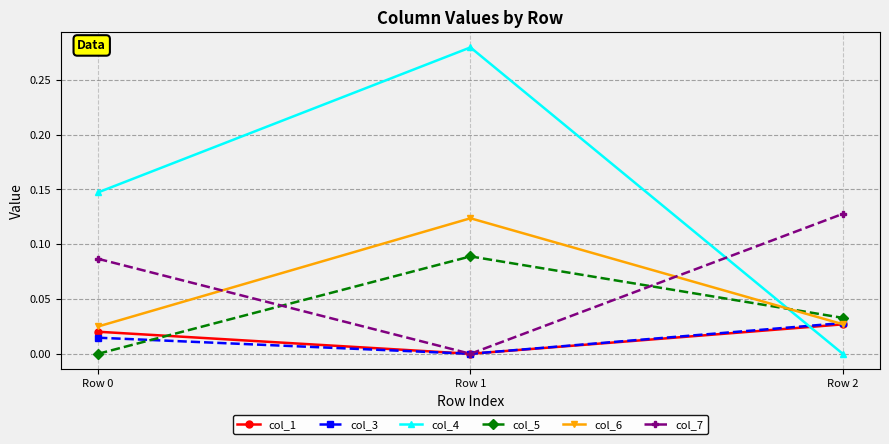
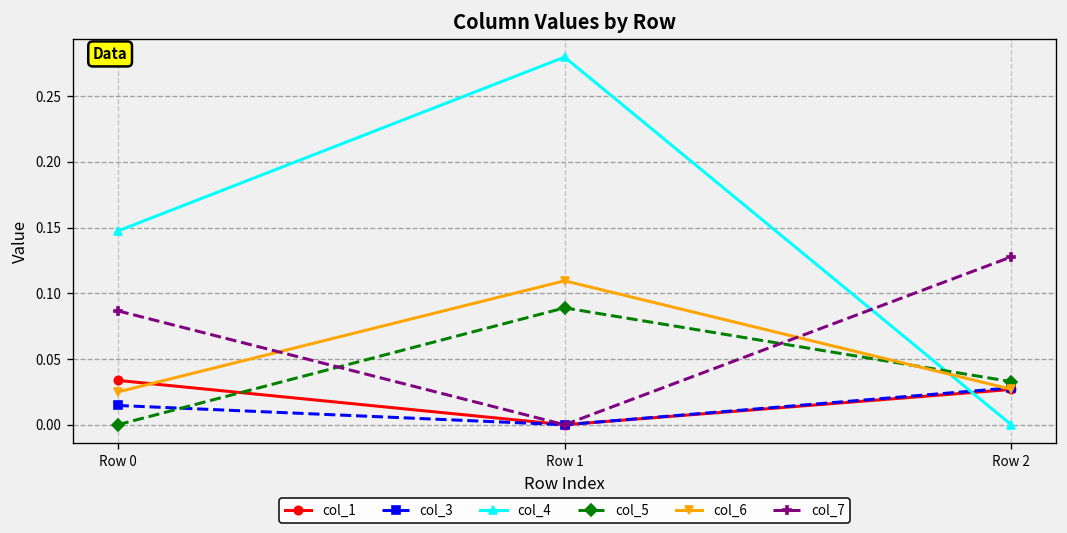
col_1, Row 0: 0.020 -> 0.034
col_6, Row 1: 0.124 -> 0.110
